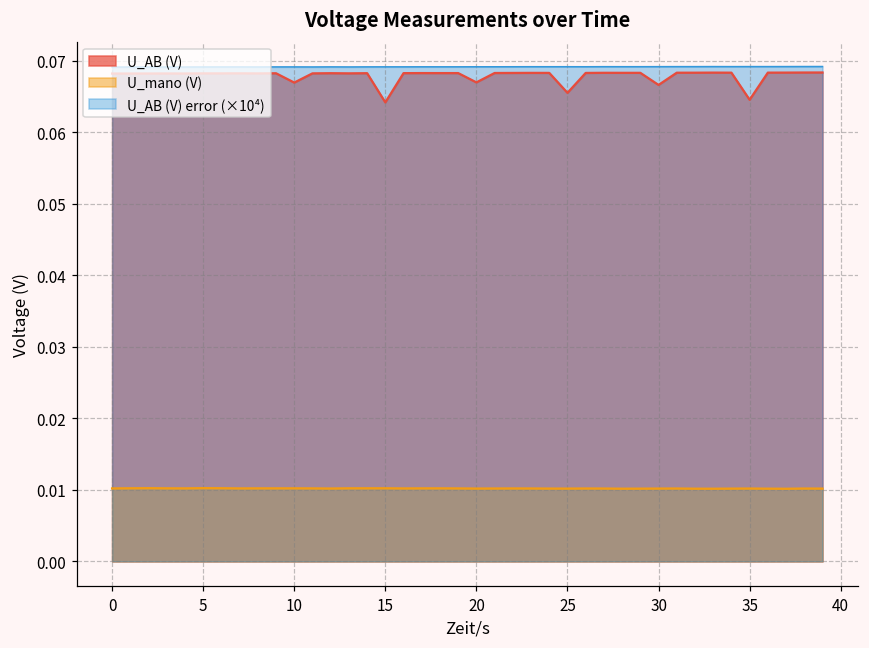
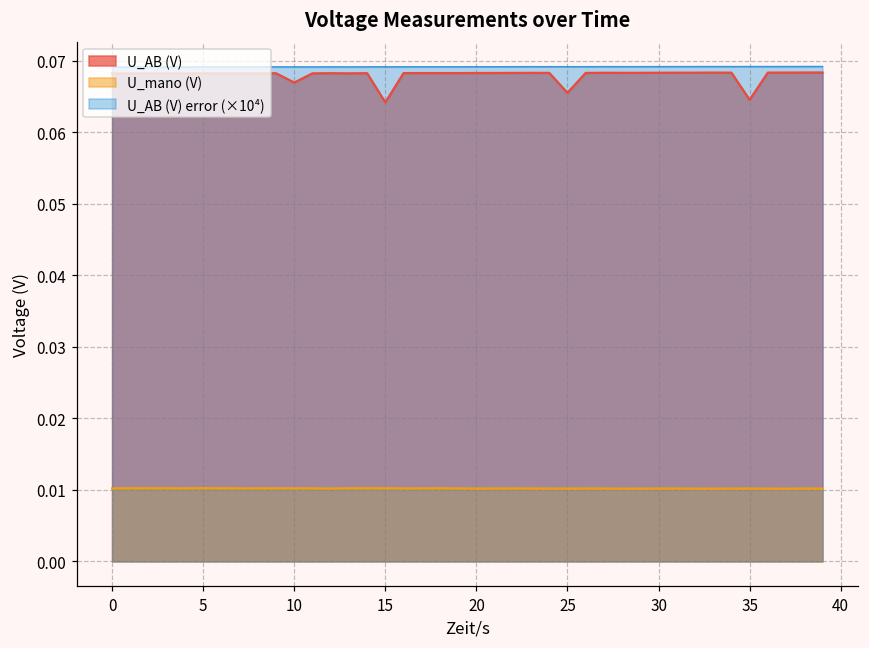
U_AB (V), 20: 0.067 -> 0.068
U_AB (V), 30: 0.067 -> 0.068
